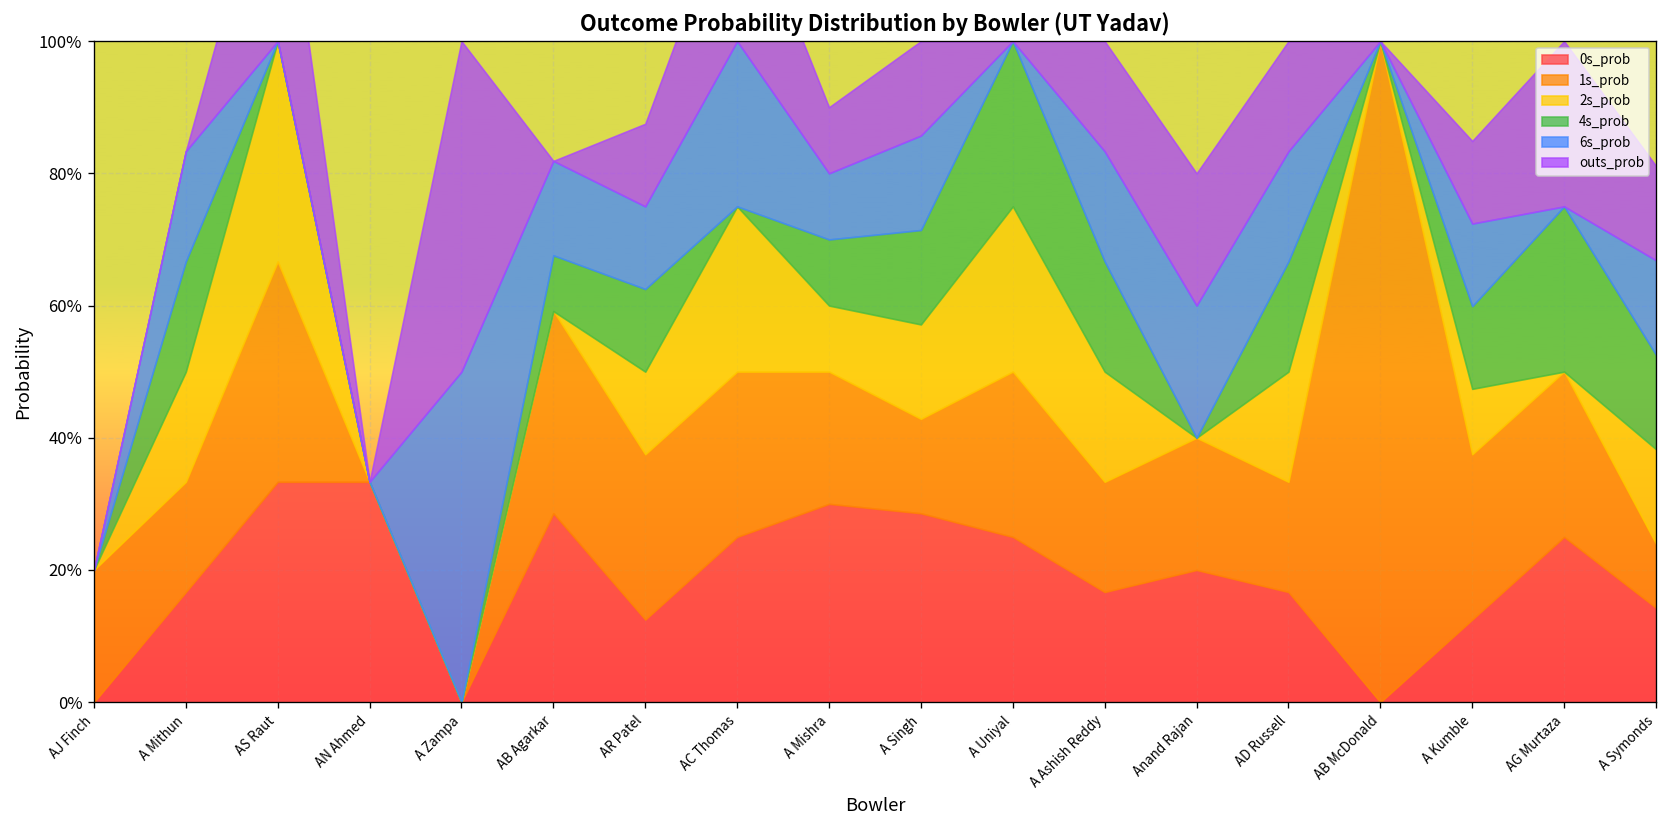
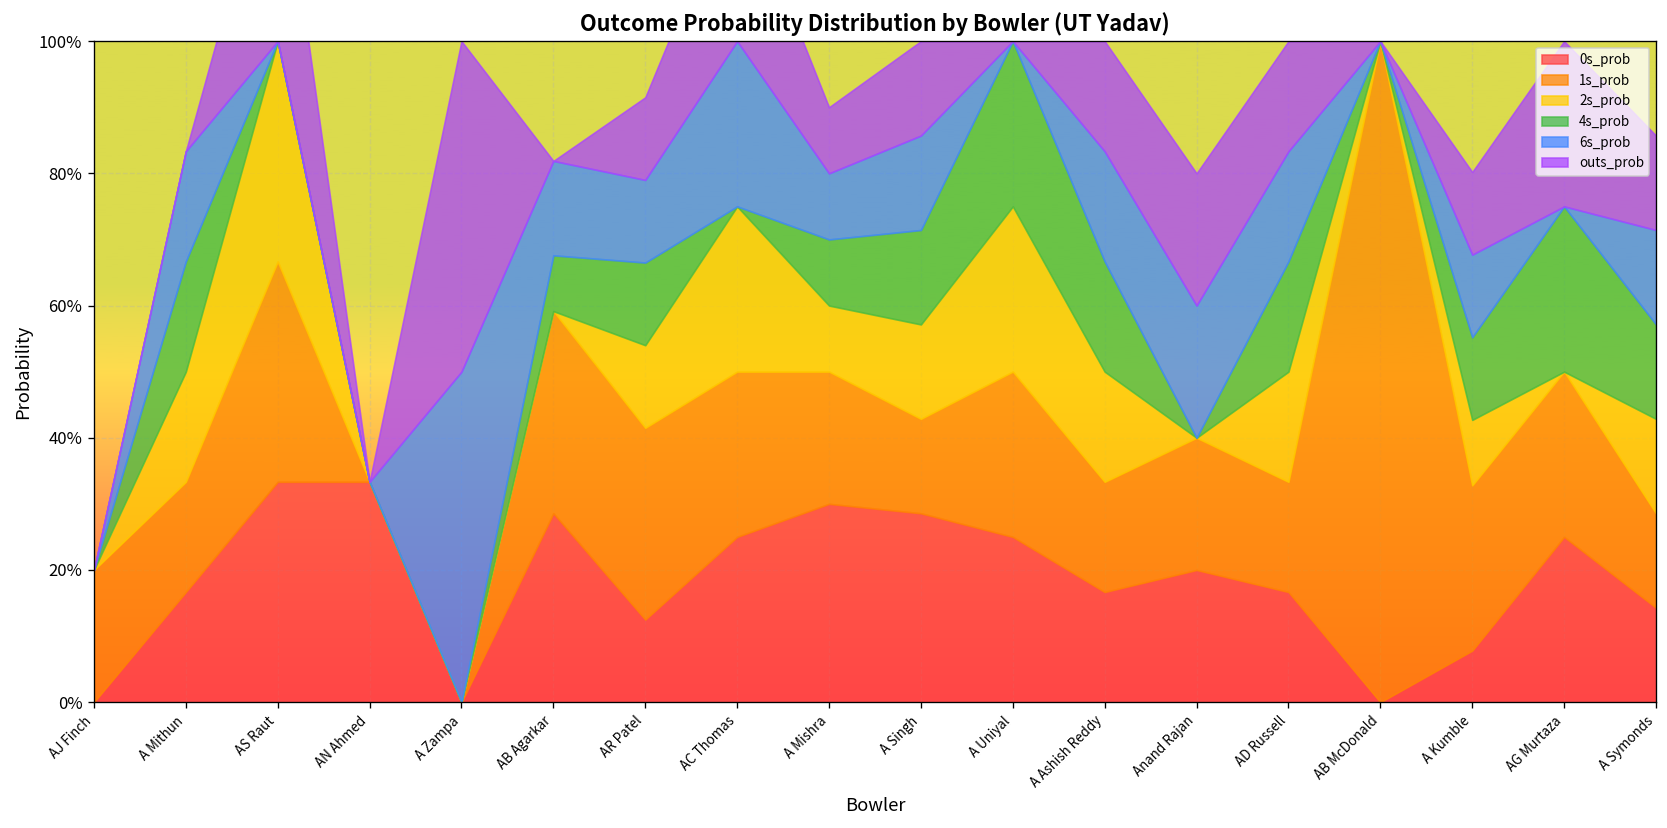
1s_prob, AR Patel: 25% -> 29%
0s_prob, A Kumble: 13% -> 8%
1s_prob, A Symonds: 10% -> 14%
